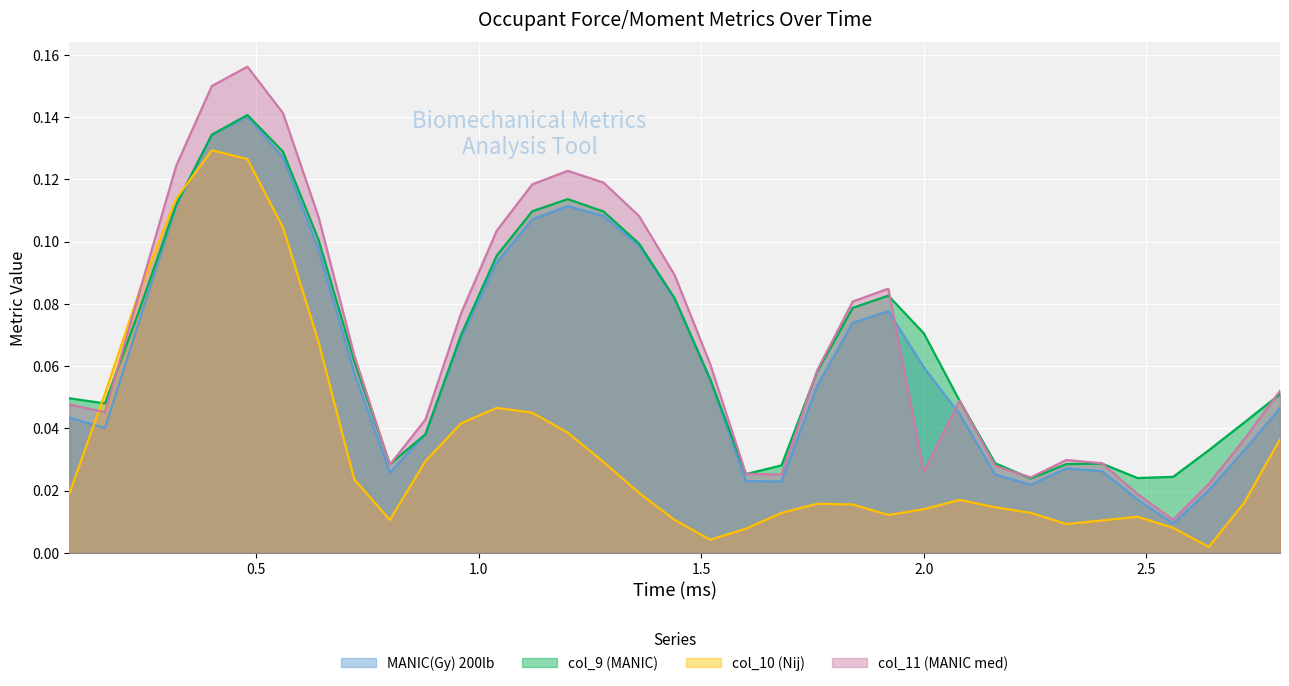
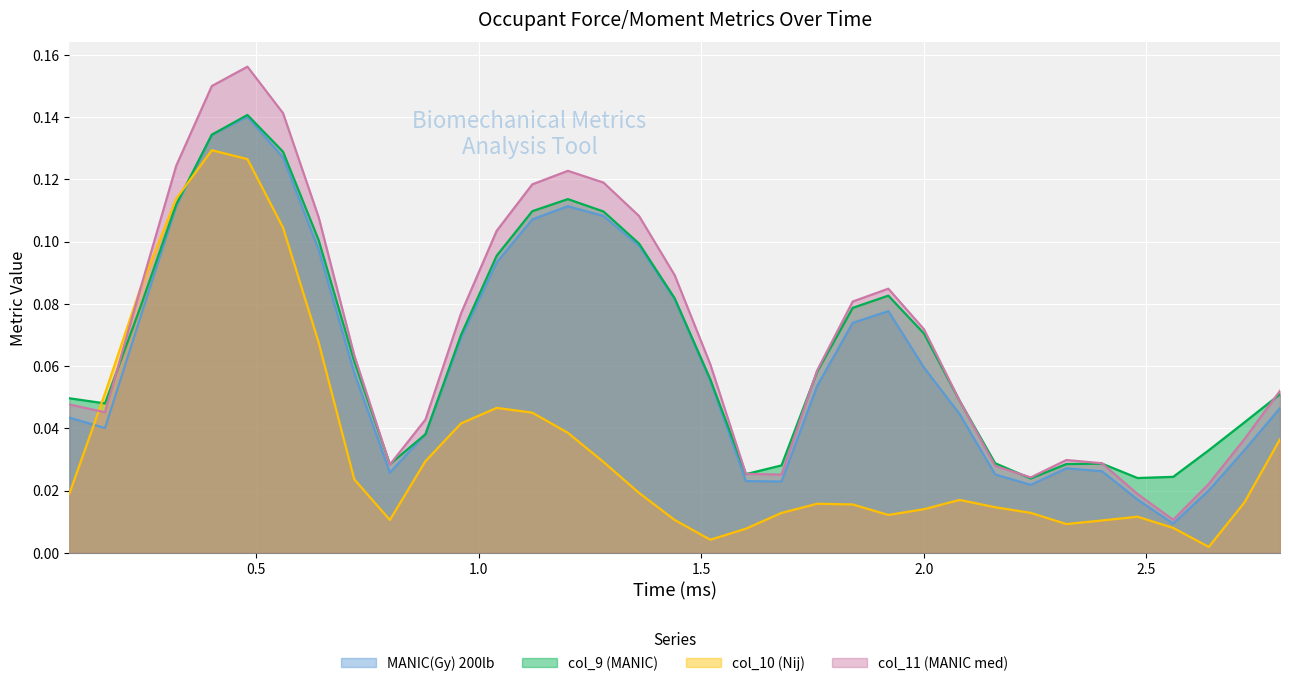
col_11 (MANIC med), 2.0: 0.026 -> 0.072
